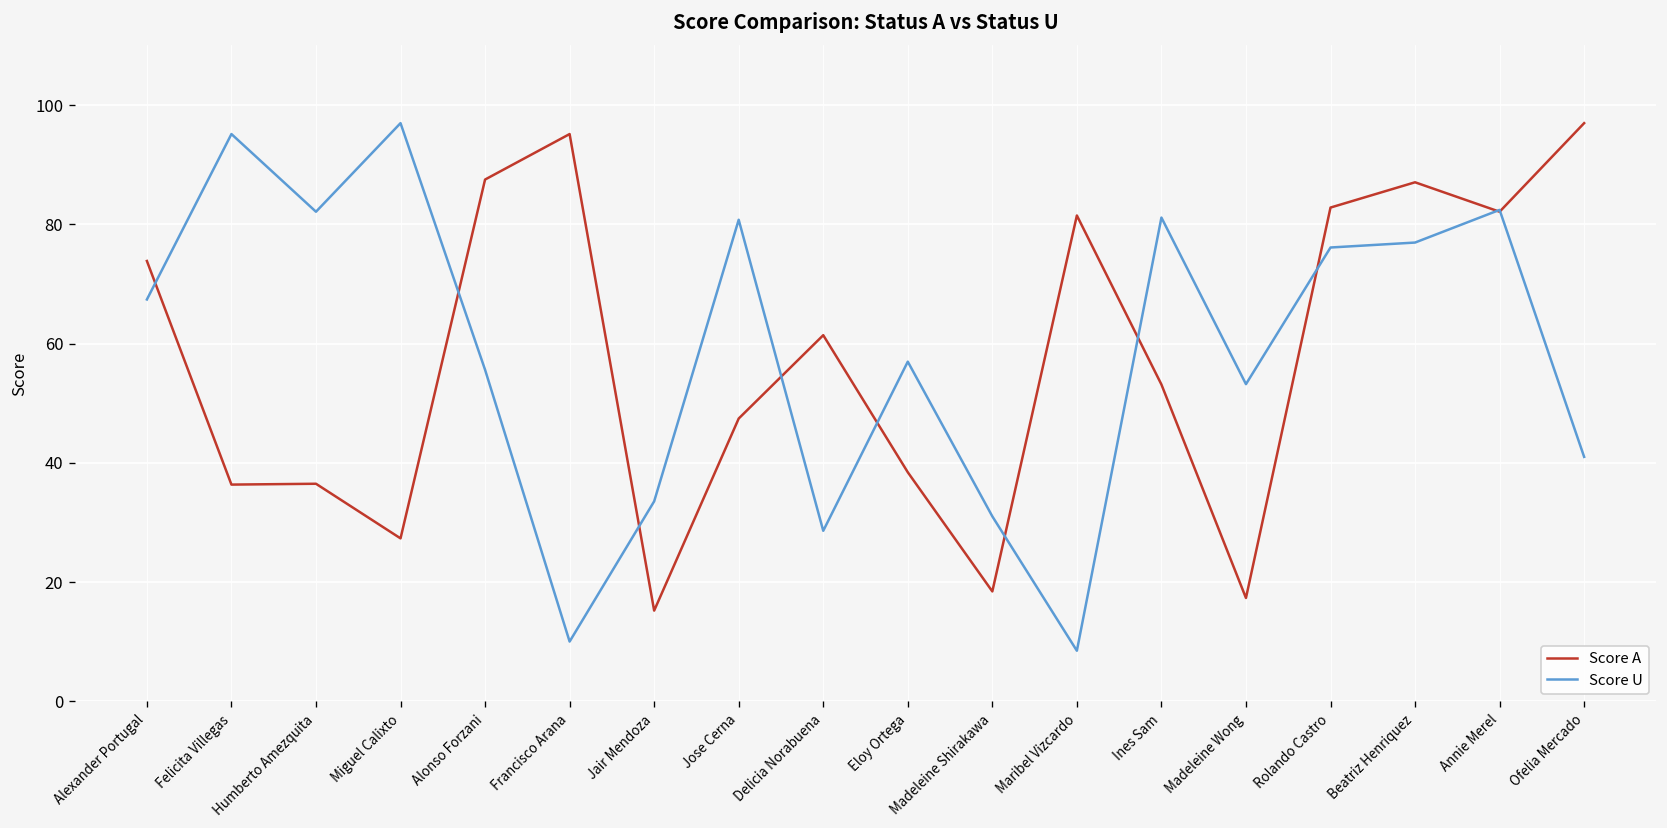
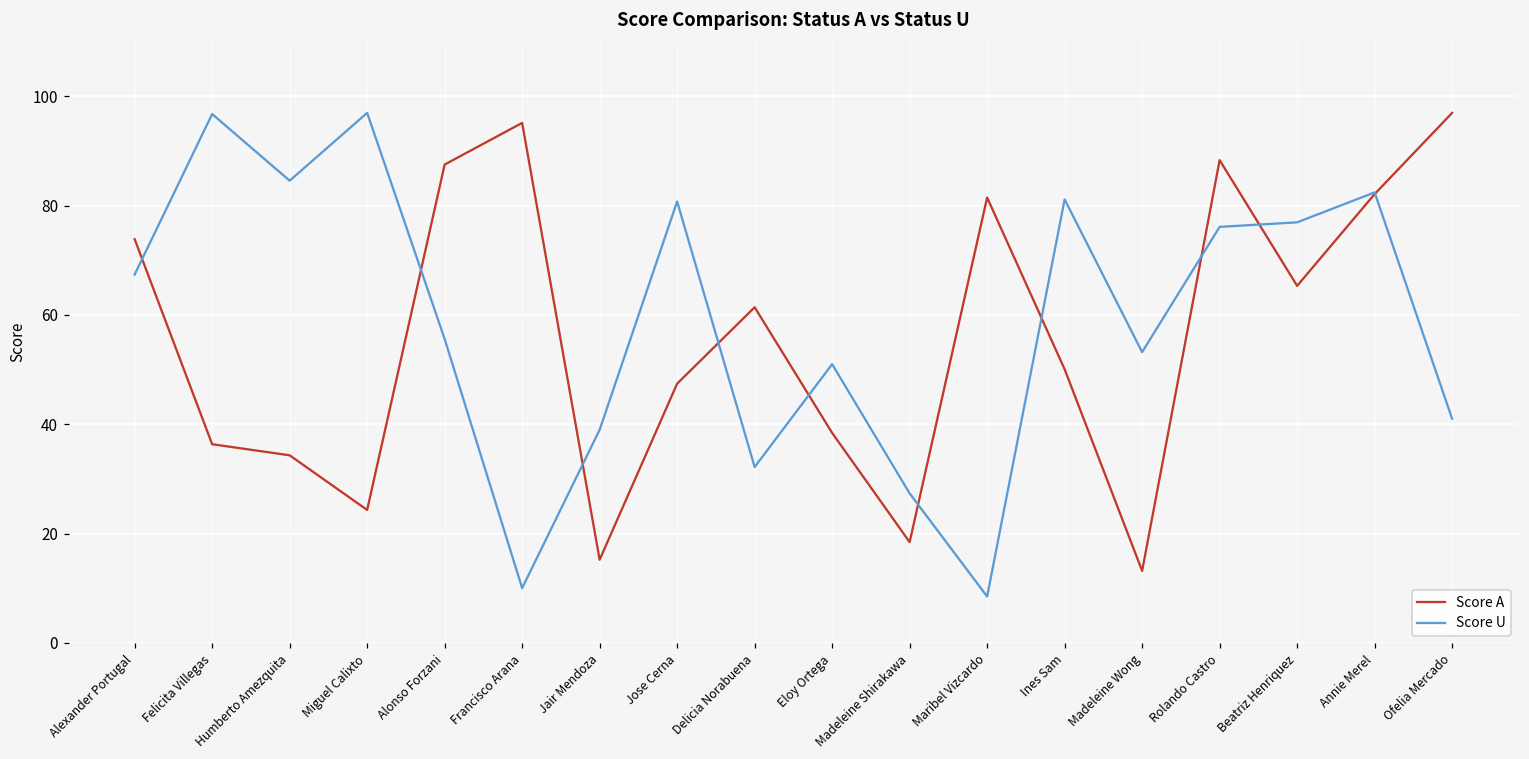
Score U, Felicita Villegas: 95 -> 97
Score A, Humberto Amezquita: 36 -> 34
Score U, Humberto Amezquita: 82 -> 85
Score A, Miguel Calixto: 27 -> 24
Score U, Jair Mendoza: 34 -> 39
Score U, Delicia Norabuena: 29 -> 32
Score U, Eloy Ortega: 57 -> 51
Score U, Madeleine Shirakawa: 31 -> 27
Score A, Ines Sam: 53 -> 50
Score A, Madeleine Wong: 17 -> 13
Score A, Rolando Castro: 83 -> 88
Score A, Beatriz Henriquez: 87 -> 65
